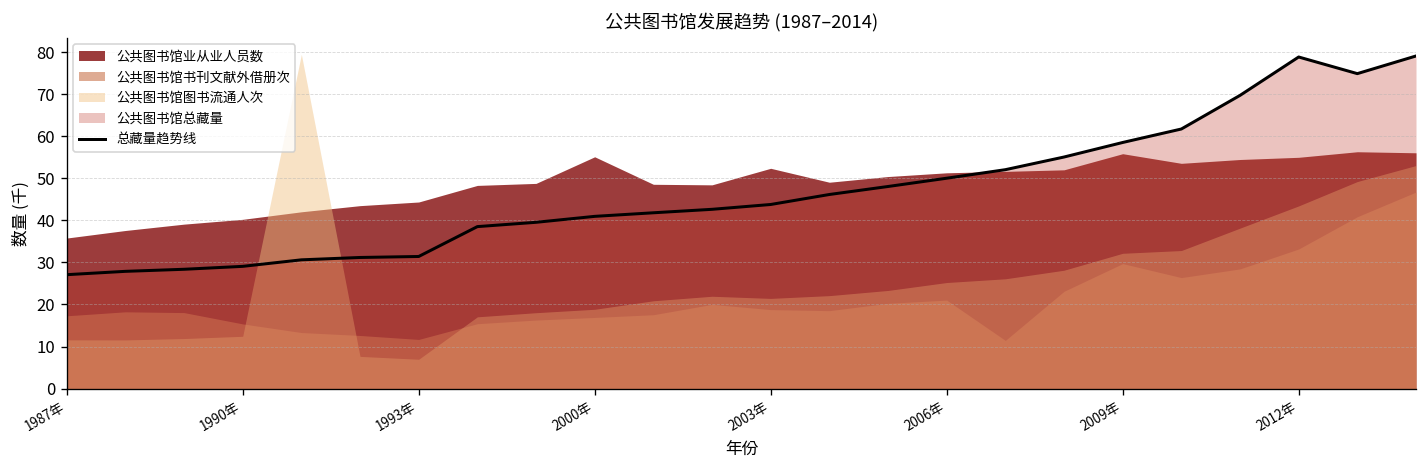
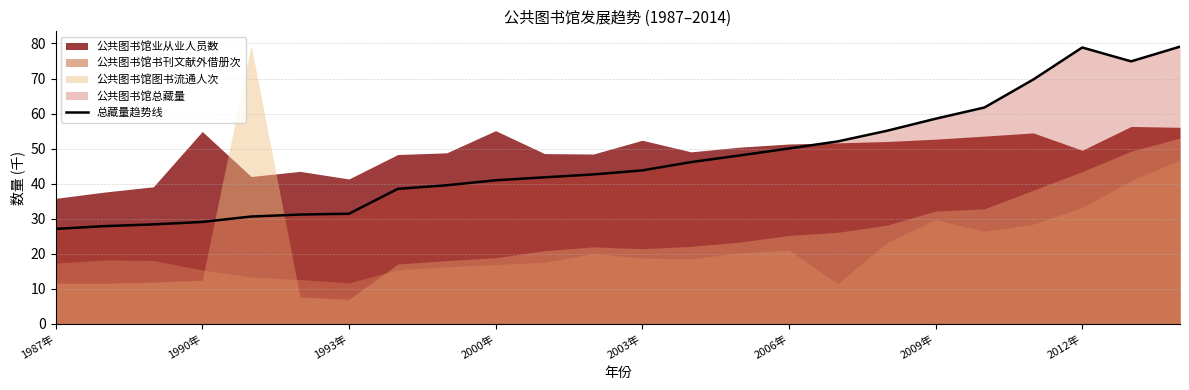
公共图书馆业从业人员数, 1990年: 40 -> 55
公共图书馆业从业人员数, 1993年: 44 -> 41
公共图书馆业从业人员数, 2009年: 56 -> 53
公共图书馆业从业人员数, 2012年: 55 -> 50
